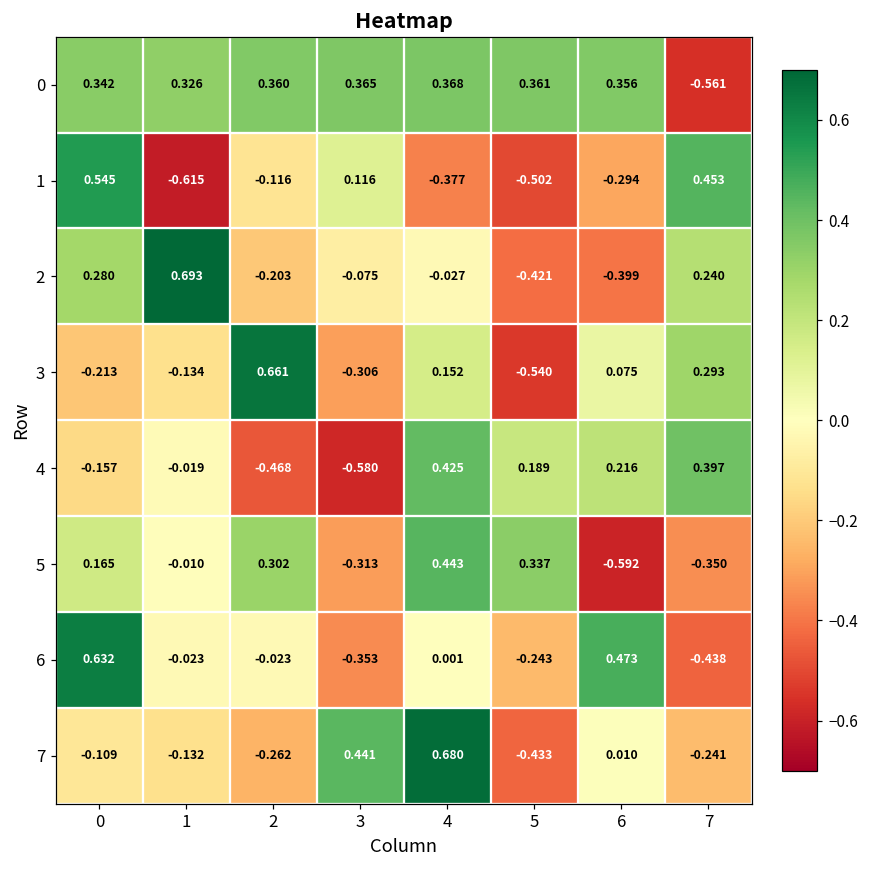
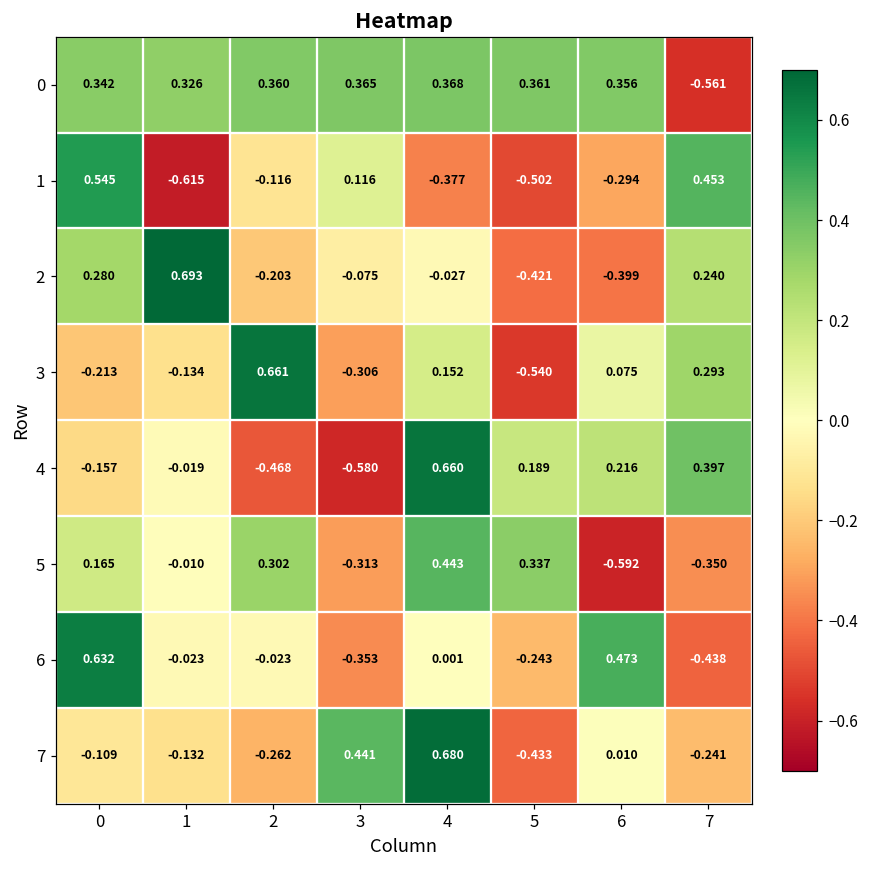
4, 4: 0.425 -> 0.660
